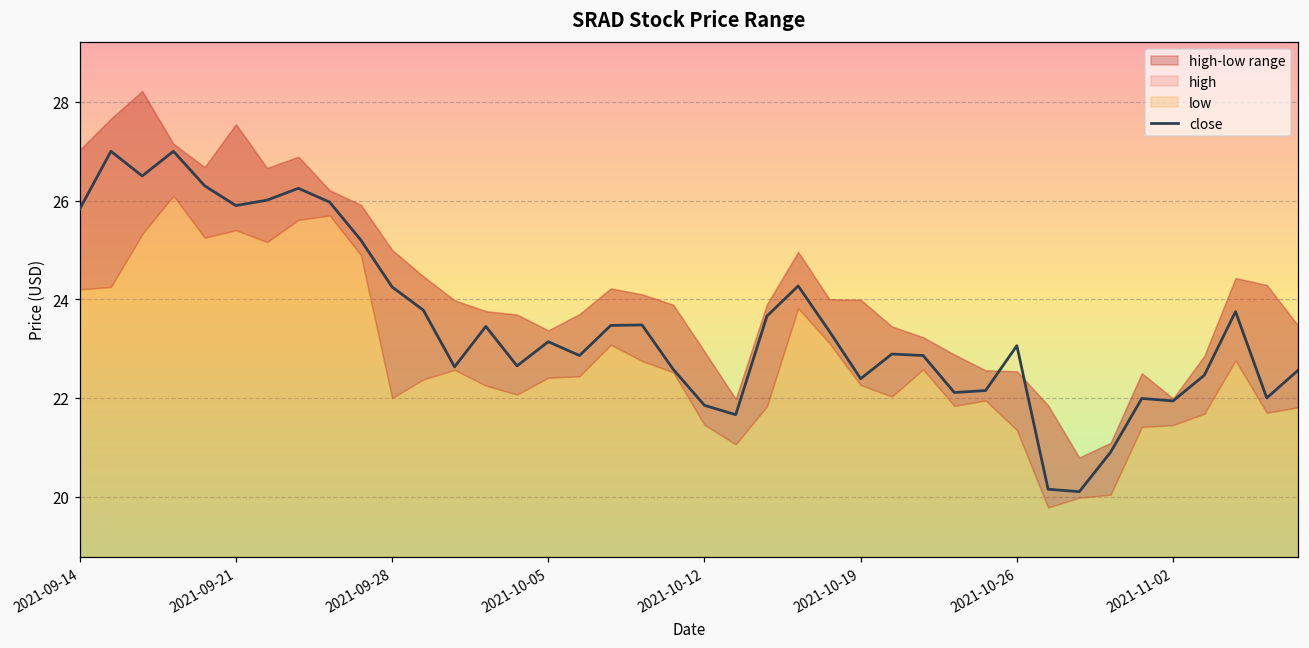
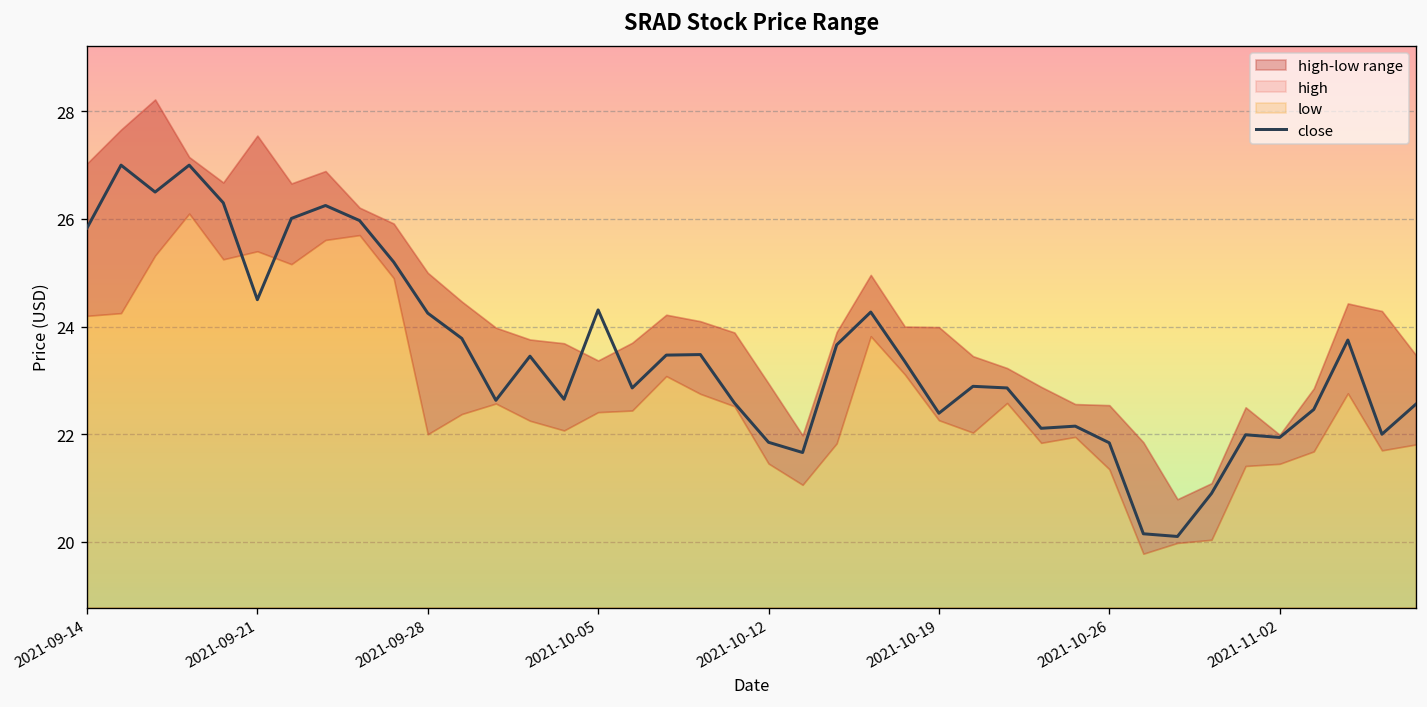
close, 2021-09-21: 25.9 -> 24.5
close, 2021-10-05: 23.1 -> 24.3
close, 2021-10-26: 23.1 -> 21.8
